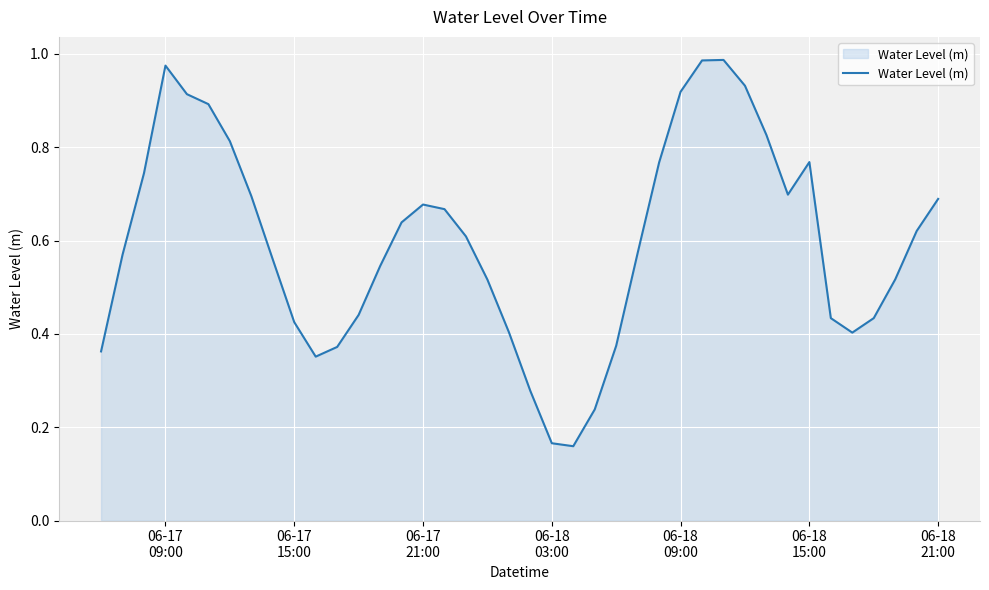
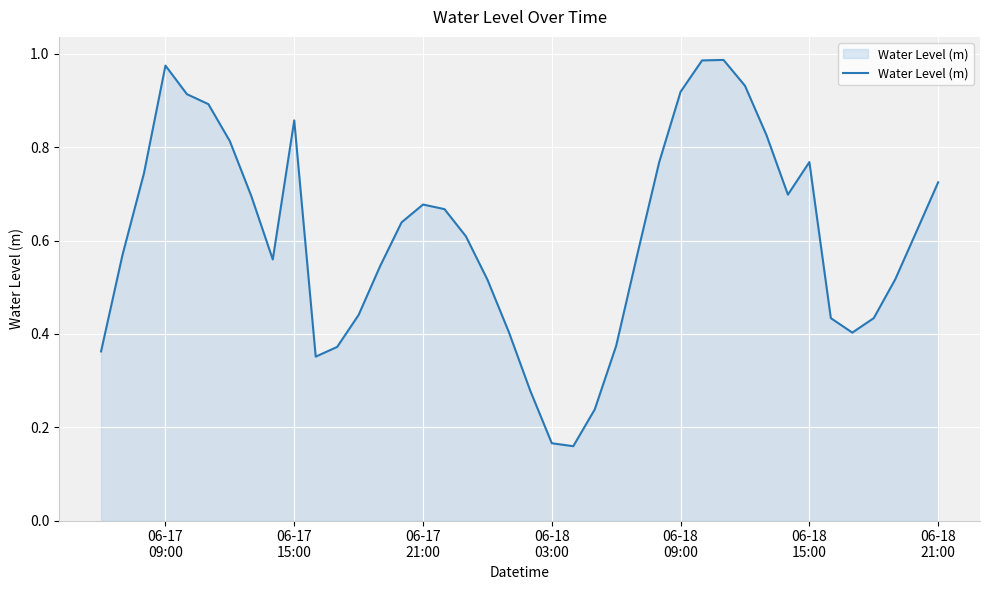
06-17 15:00: 0.43 -> 0.86
06-18 21:00: 0.69 -> 0.72
